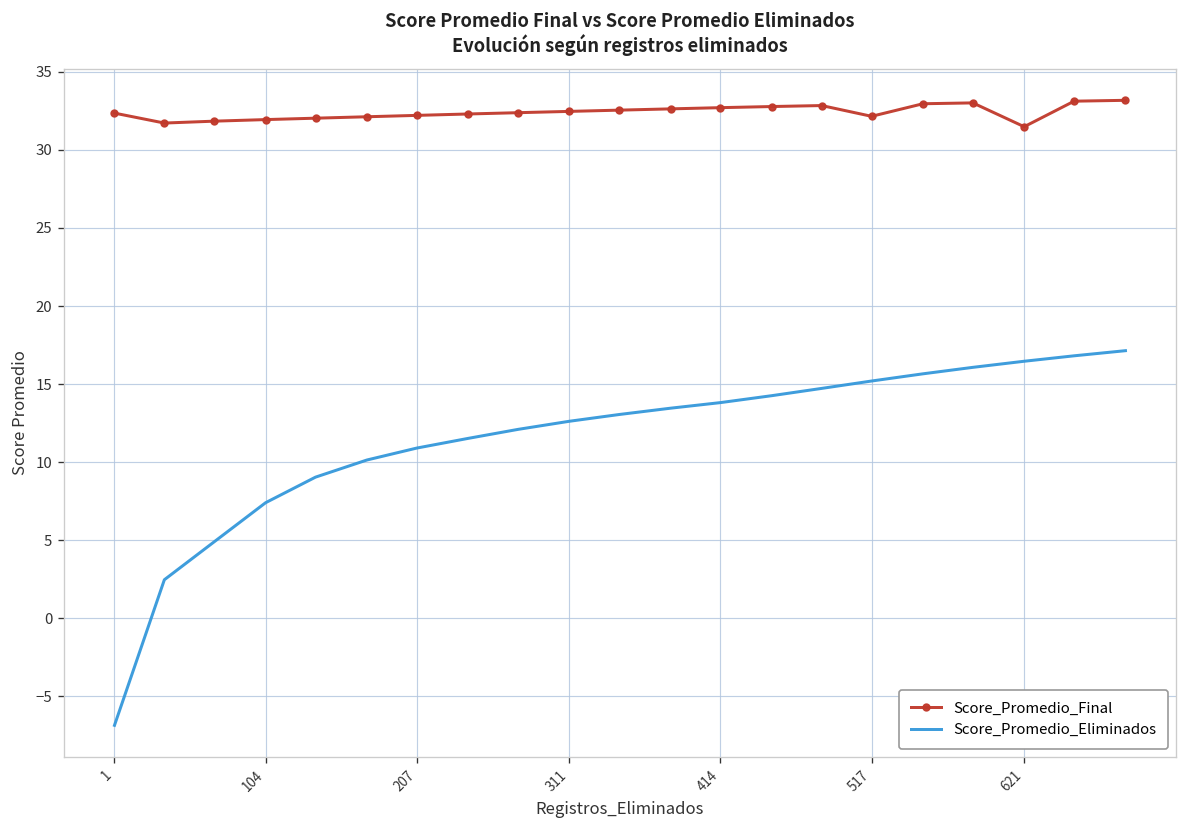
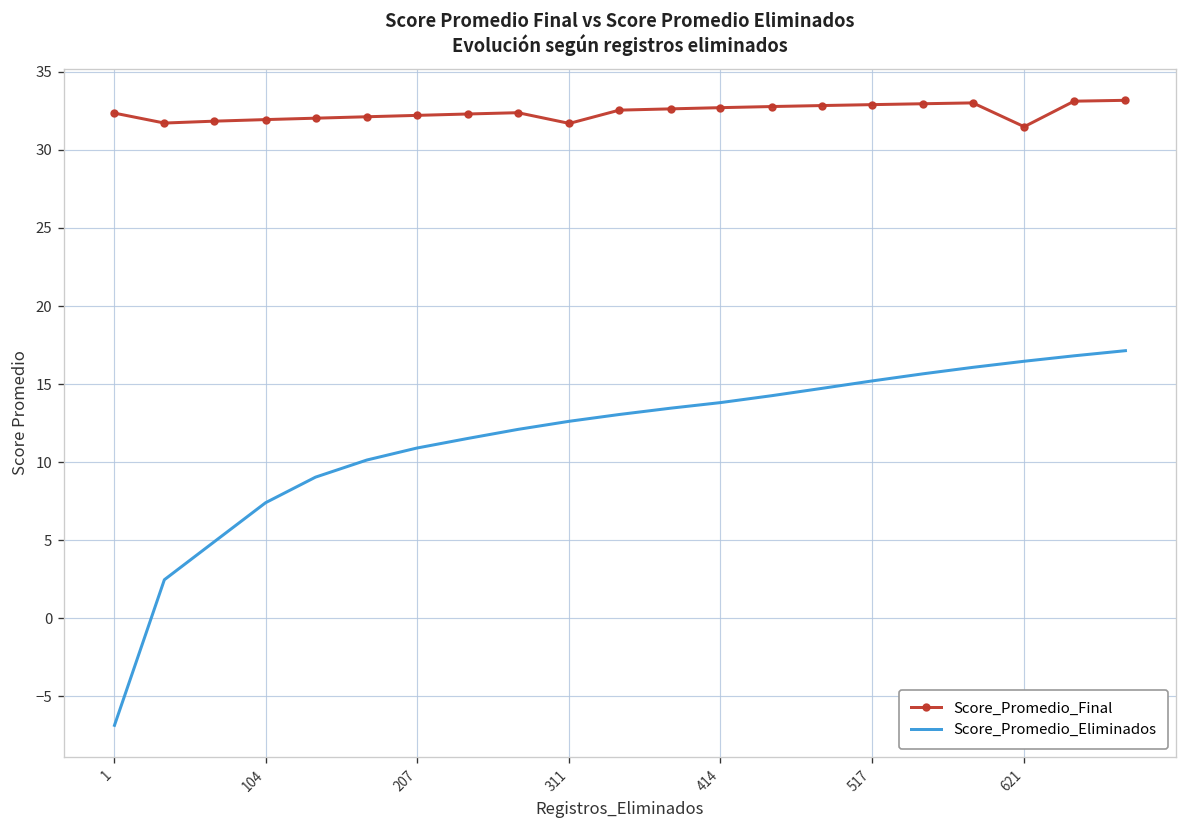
Score_Promedio_Final, 311: 32.5 -> 31.7
Score_Promedio_Final, 517: 32.1 -> 32.9
